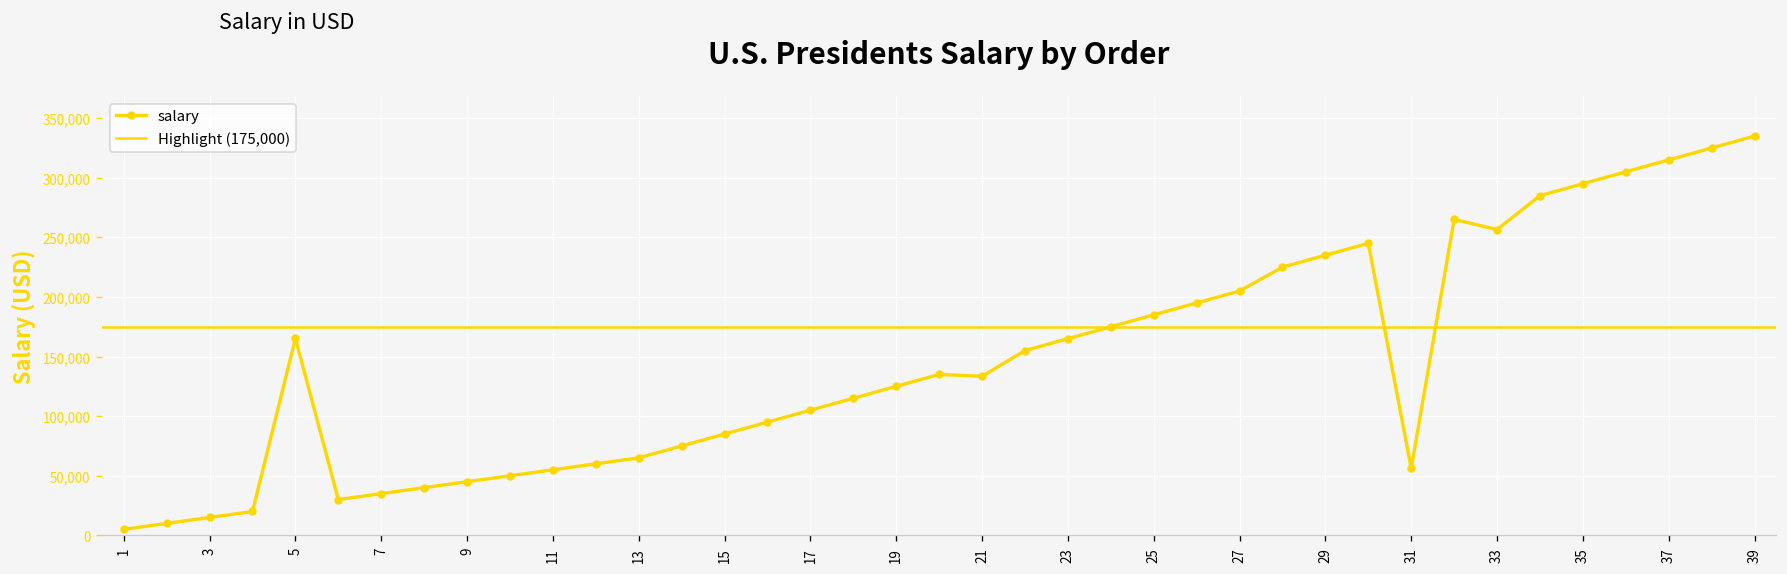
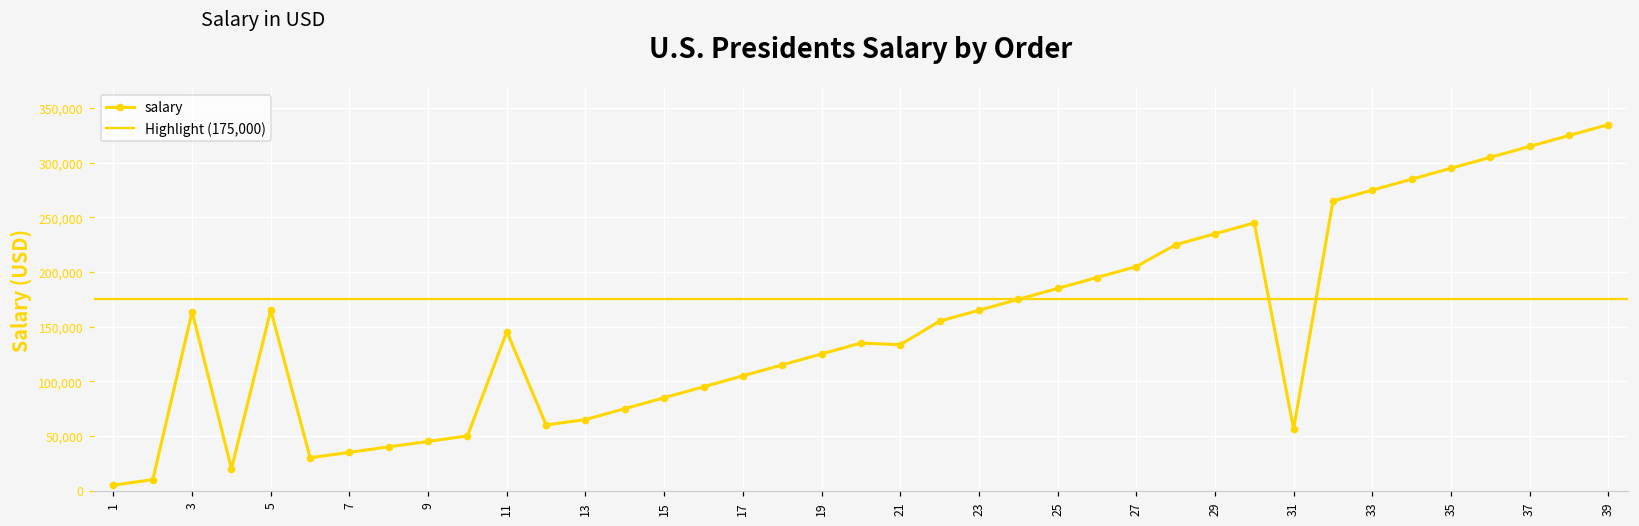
3: 20,000 -> 160,000
11: 60,000 -> 150,000
33: 260,000 -> 280,000
